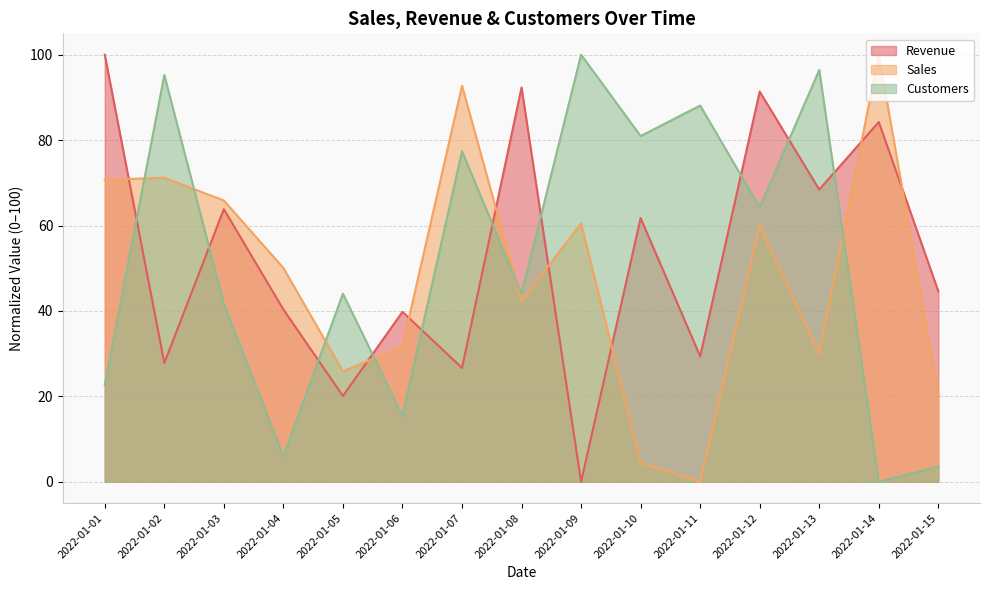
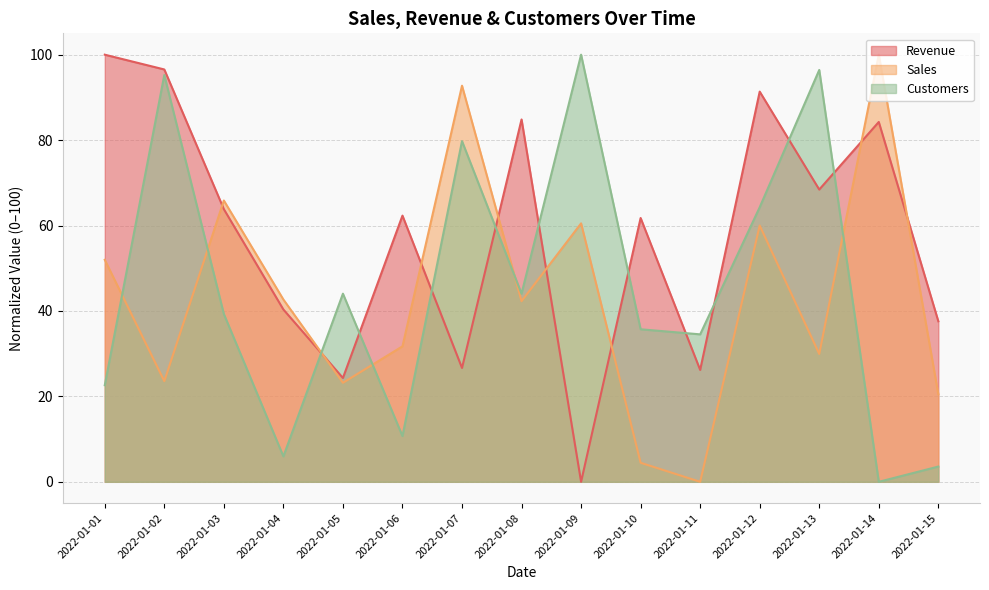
Sales, 2022-01-01: 71 -> 52
Revenue, 2022-01-02: 28 -> 97
Sales, 2022-01-02: 71 -> 24
Customers, 2022-01-03: 42 -> 39
Sales, 2022-01-04: 50 -> 43
Revenue, 2022-01-05: 20 -> 24
Sales, 2022-01-05: 26 -> 23
Revenue, 2022-01-06: 40 -> 62
Customers, 2022-01-06: 15 -> 11
Customers, 2022-01-07: 77 -> 80
Revenue, 2022-01-08: 92 -> 85
Customers, 2022-01-10: 81 -> 36
Revenue, 2022-01-11: 29 -> 26
Customers, 2022-01-11: 88 -> 35
Revenue, 2022-01-15: 45 -> 38
